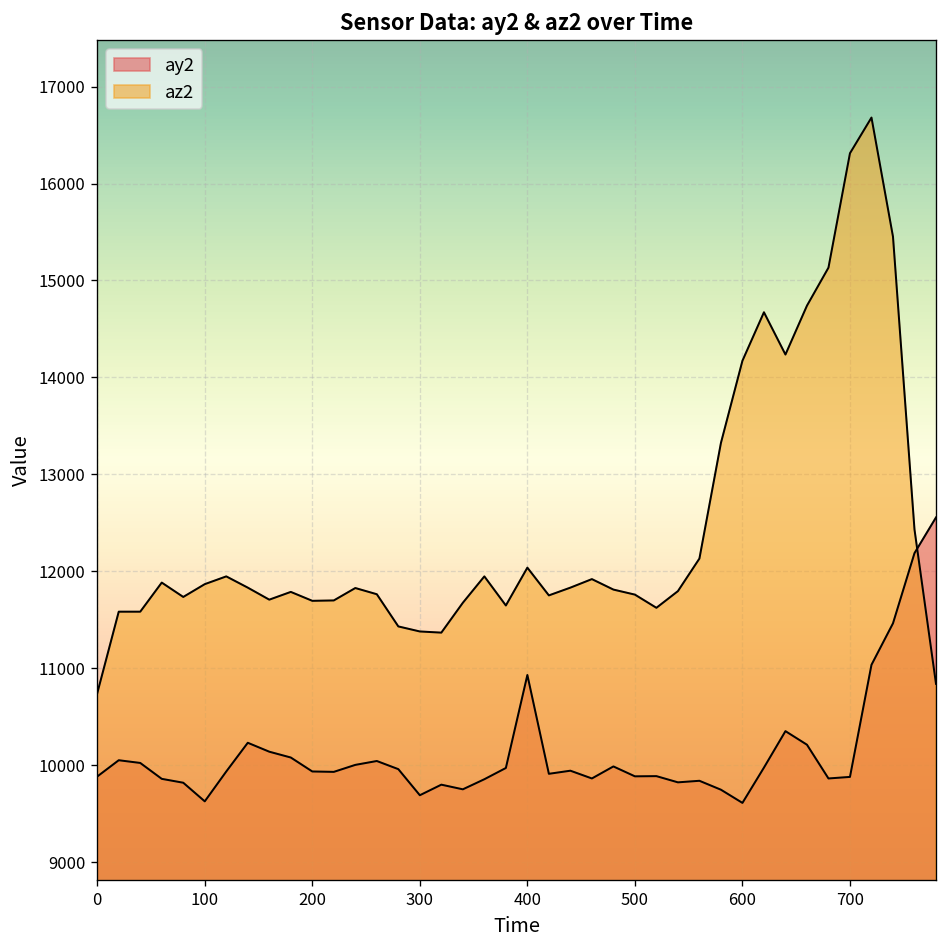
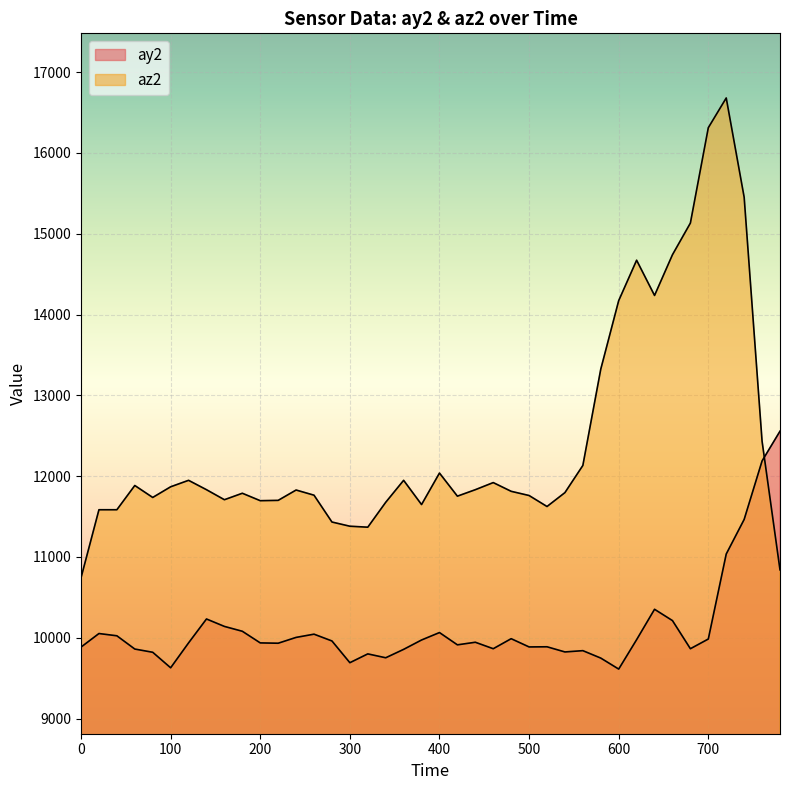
ay2, 400: 10900 -> 10100
ay2, 700: 9900 -> 10000
